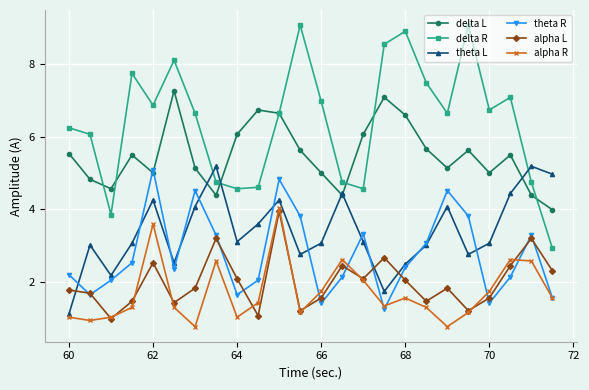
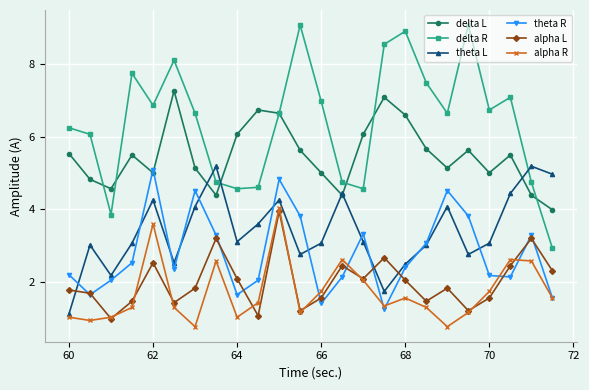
theta R, 70: 1.4 -> 2.2
